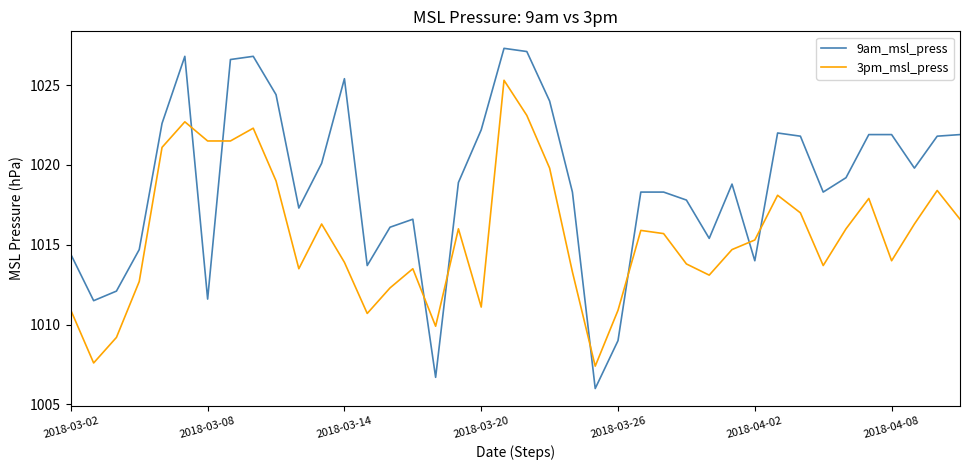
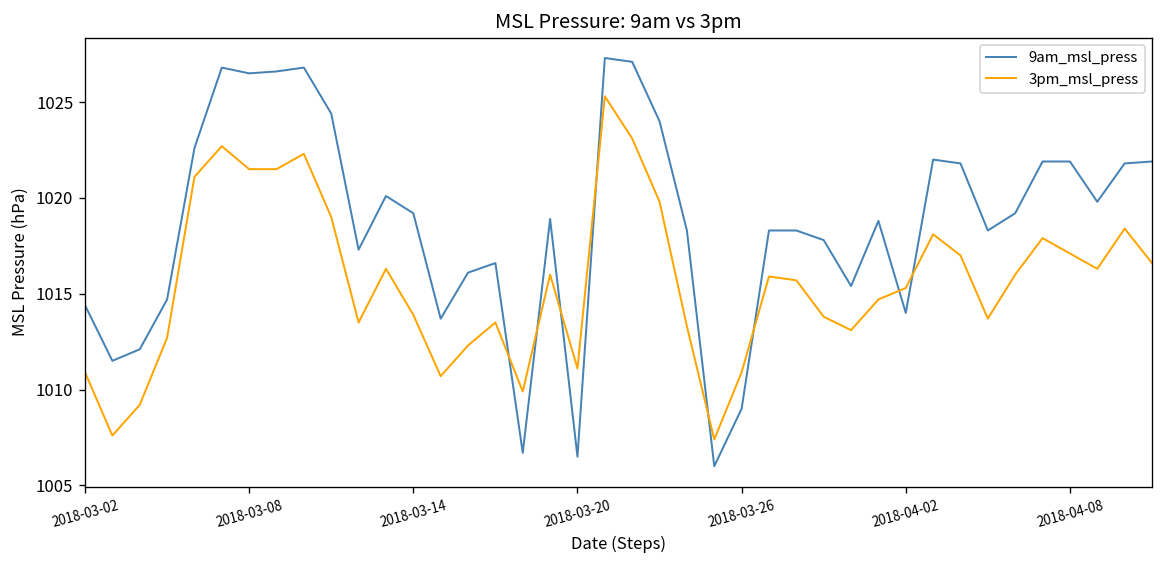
9am_msl_press, 2018-03-08: 1011.6 -> 1026.5
9am_msl_press, 2018-03-14: 1025.4 -> 1019.2
9am_msl_press, 2018-03-20: 1022.2 -> 1006.5
3pm_msl_press, 2018-04-08: 1014.0 -> 1017.1
